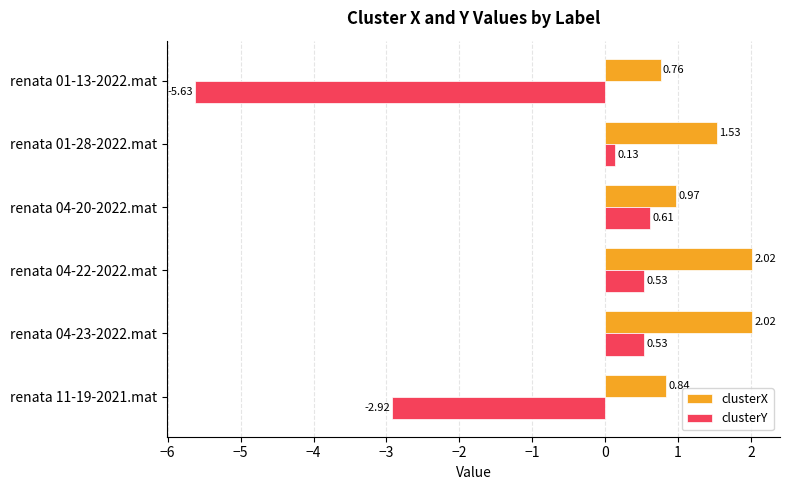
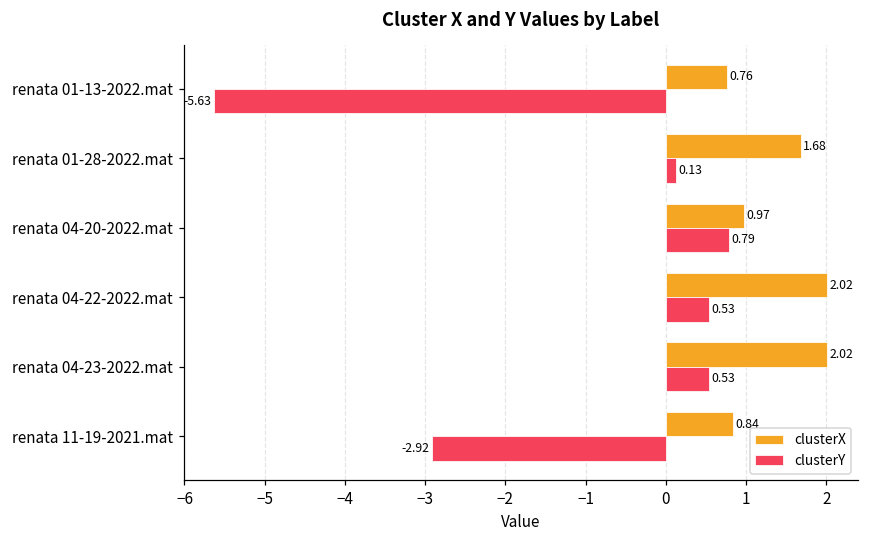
clusterX, renata 01-28-2022.mat: 1.53 -> 1.68
clusterY, renata 04-20-2022.mat: 0.61 -> 0.79
